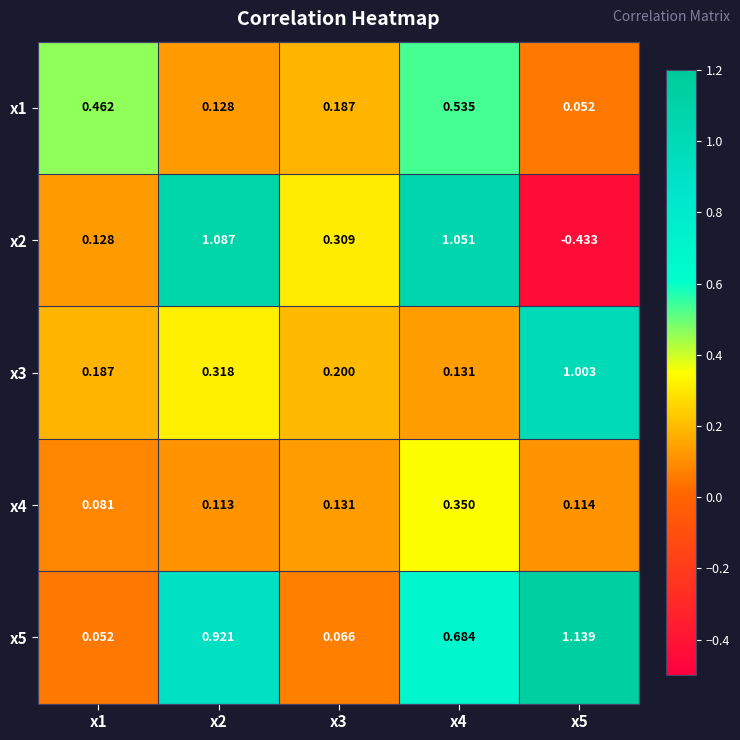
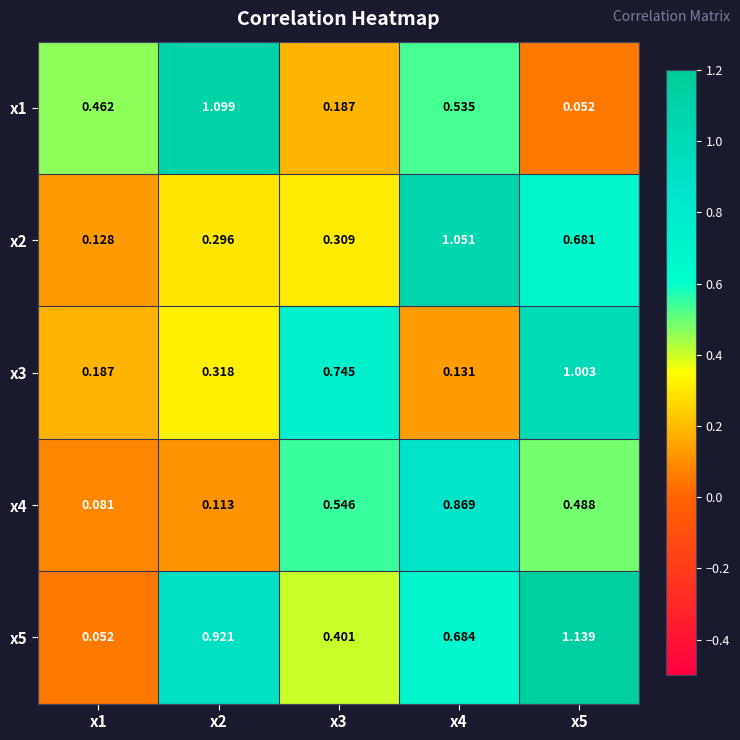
x1, x2: 0.128 -> 1.099
x2, x2: 1.087 -> 0.296
x2, x5: -0.433 -> 0.681
x3, x3: 0.200 -> 0.745
x4, x3: 0.131 -> 0.546
x4, x4: 0.350 -> 0.869
x4, x5: 0.114 -> 0.488
x5, x3: 0.066 -> 0.401
